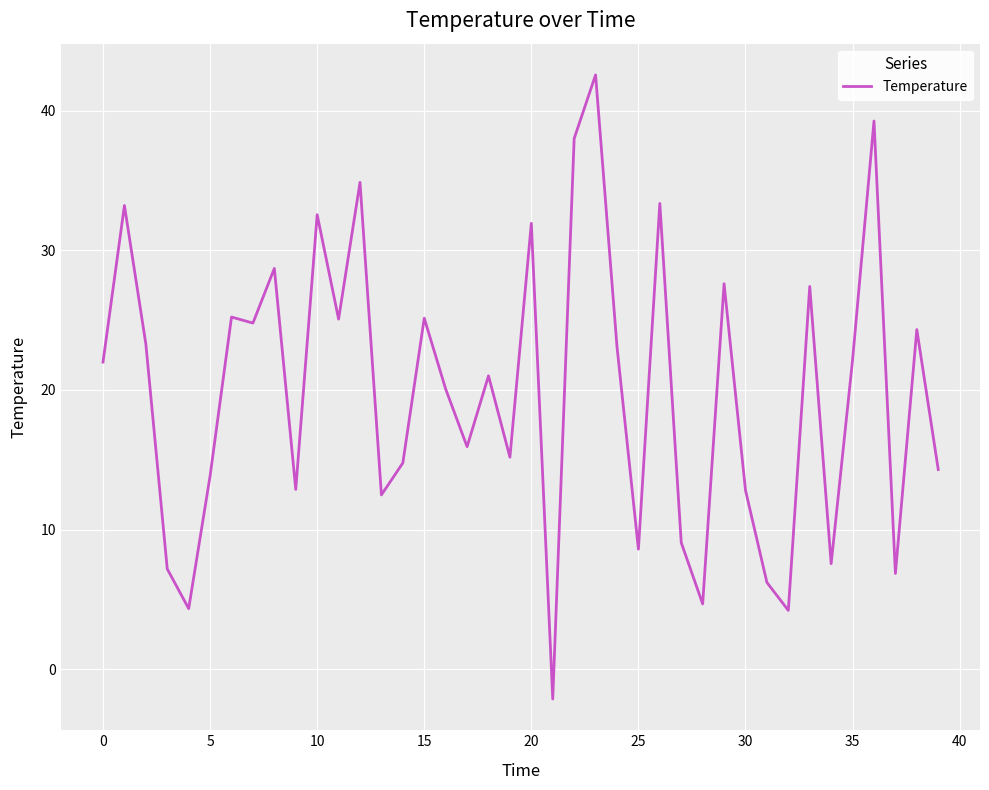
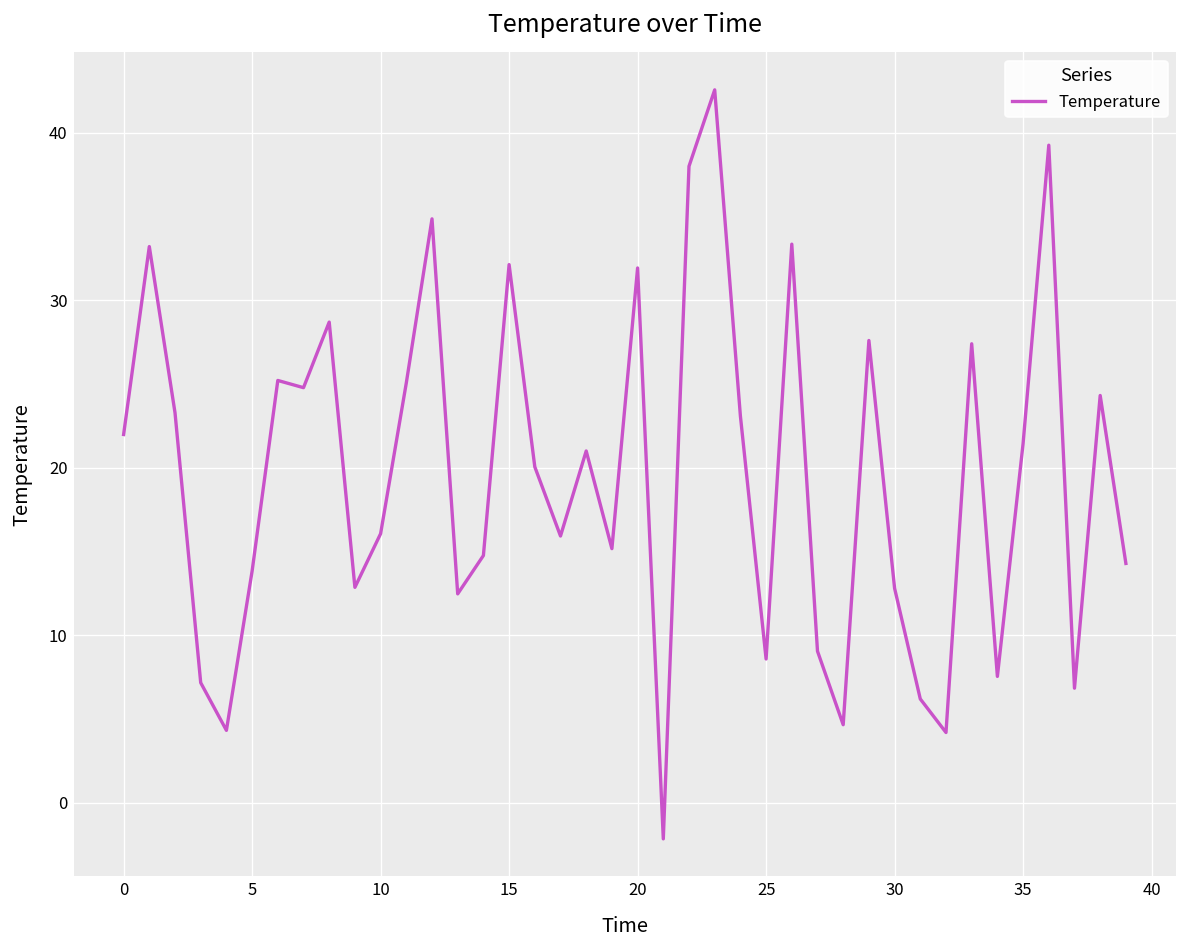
10: 32.6 -> 16.1
15: 25.1 -> 32.1
35: 22.2 -> 21.5
